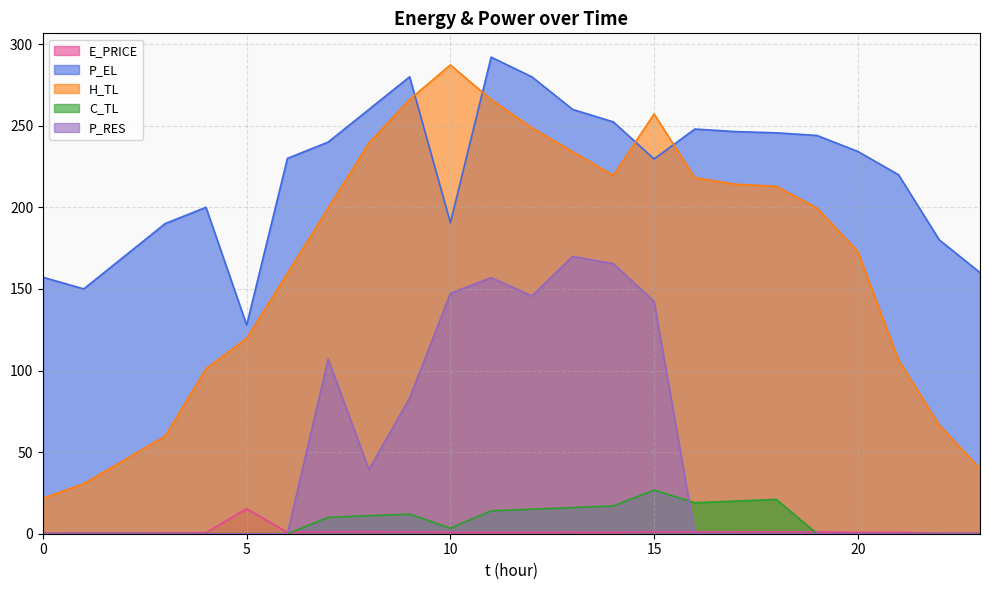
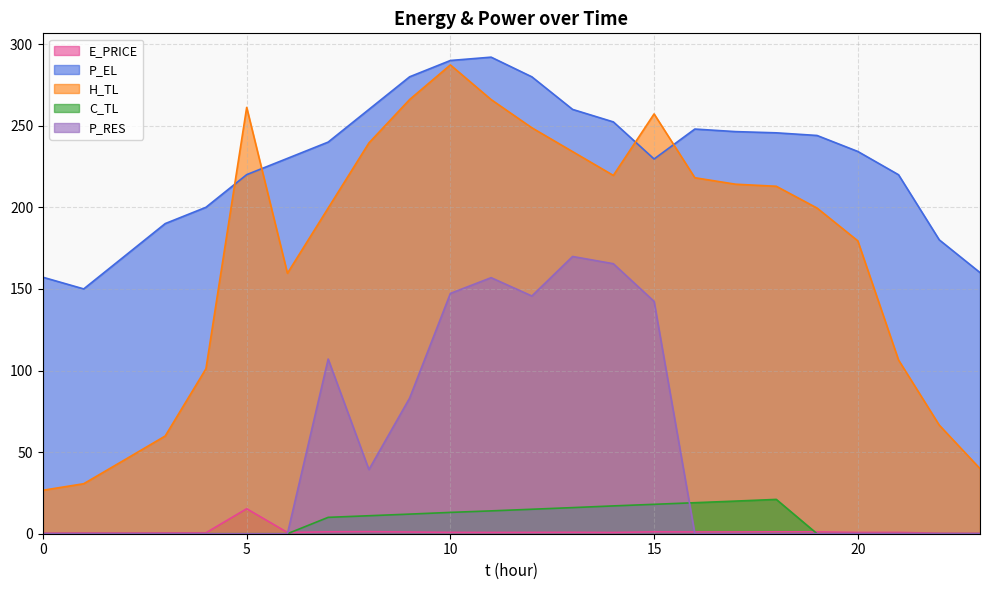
H_TL, 0: 22 -> 27
P_EL, 5: 128 -> 220
H_TL, 5: 120 -> 261
P_EL, 10: 191 -> 290
C_TL, 10: 3 -> 13
C_TL, 15: 27 -> 18
H_TL, 20: 173 -> 179
